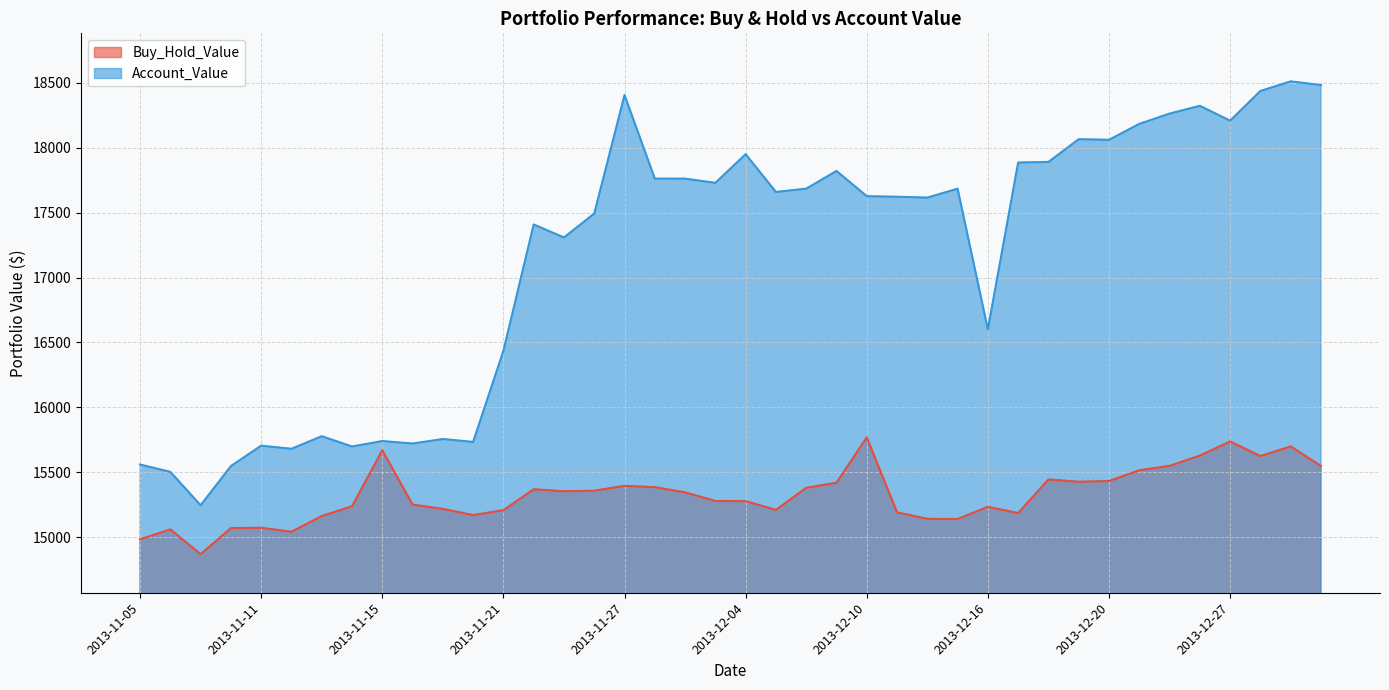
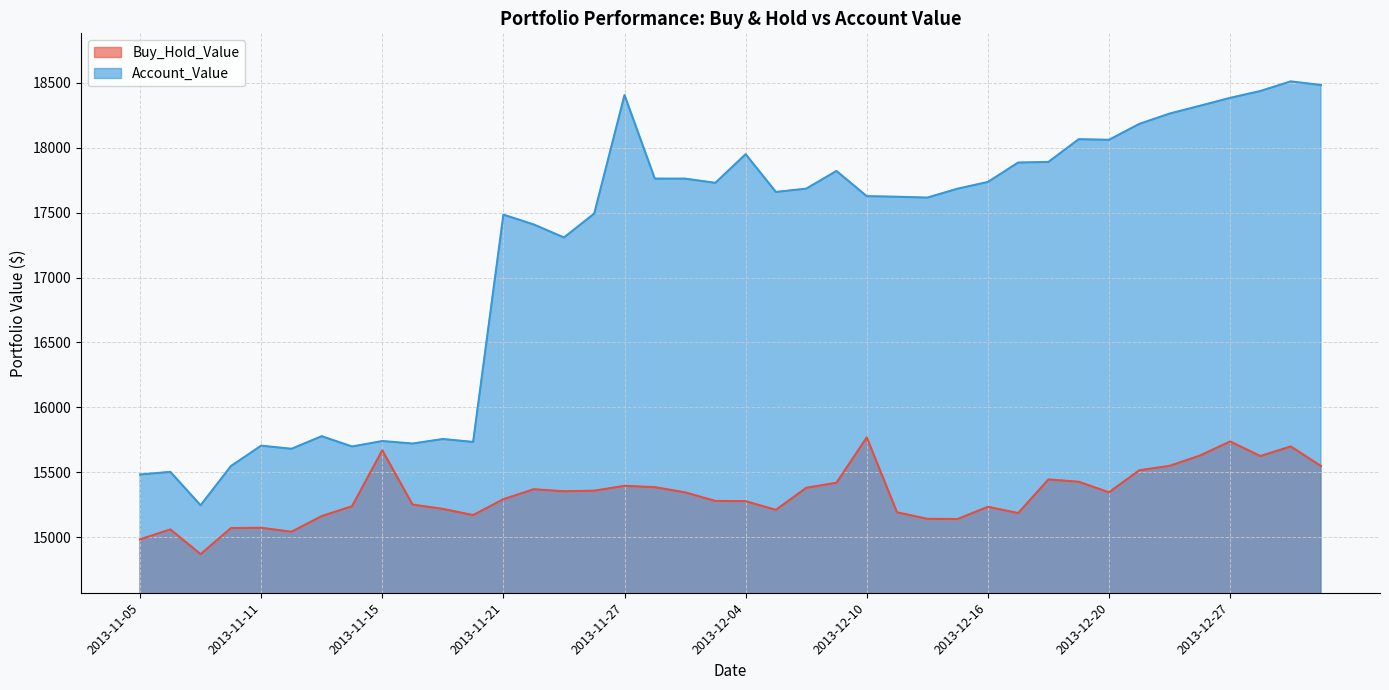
Account_Value, 2013-11-05: 15560 -> 15480
Buy_Hold_Value, 2013-11-21: 15210 -> 15290
Account_Value, 2013-11-21: 16440 -> 17480
Account_Value, 2013-12-16: 16600 -> 17740
Buy_Hold_Value, 2013-12-20: 15430 -> 15350
Account_Value, 2013-12-27: 18210 -> 18380
